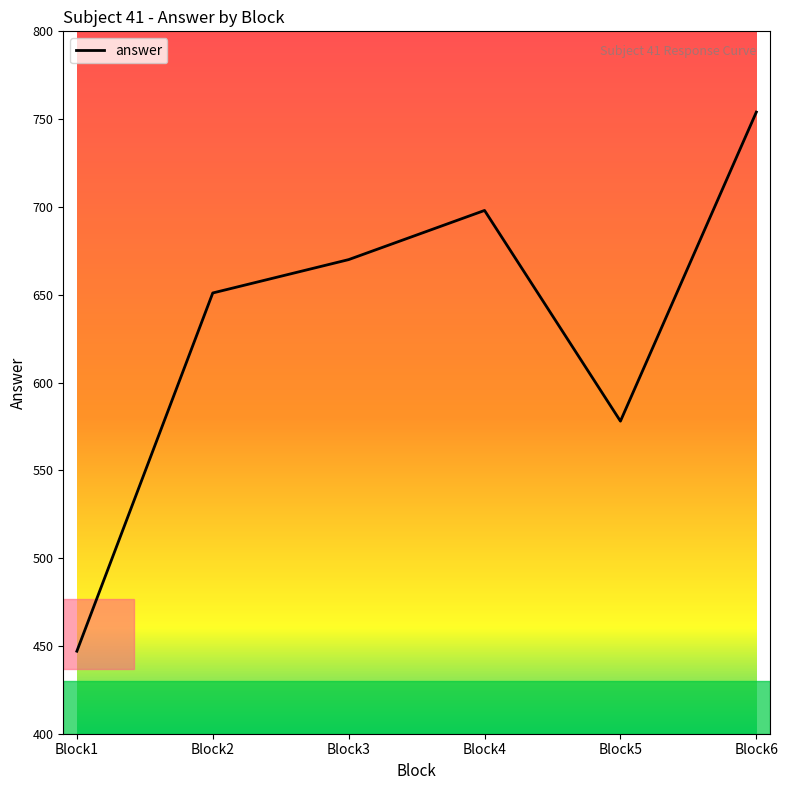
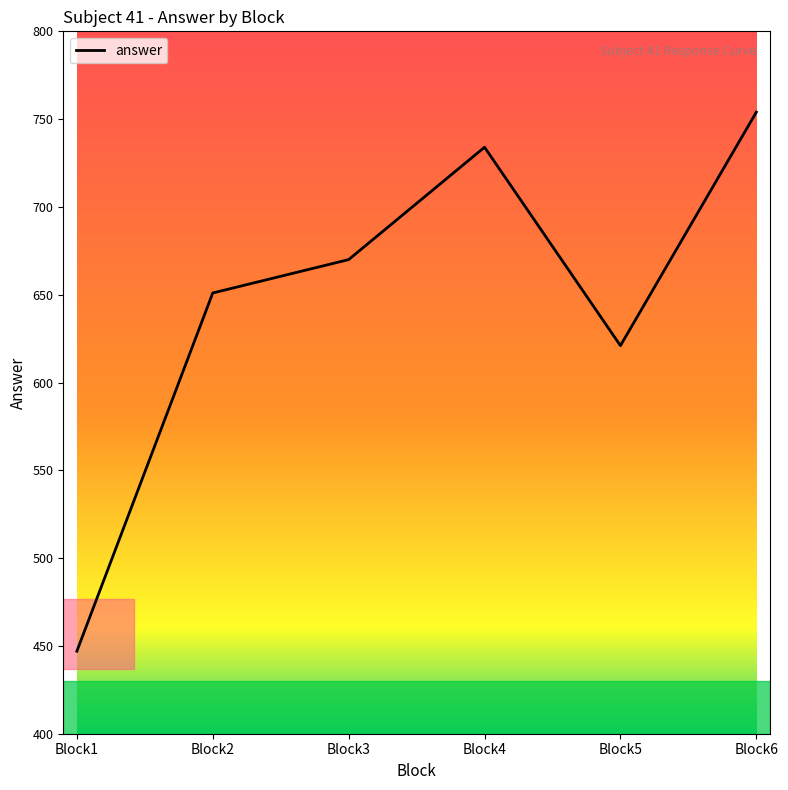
Block4: 698 -> 734
Block5: 578 -> 621
